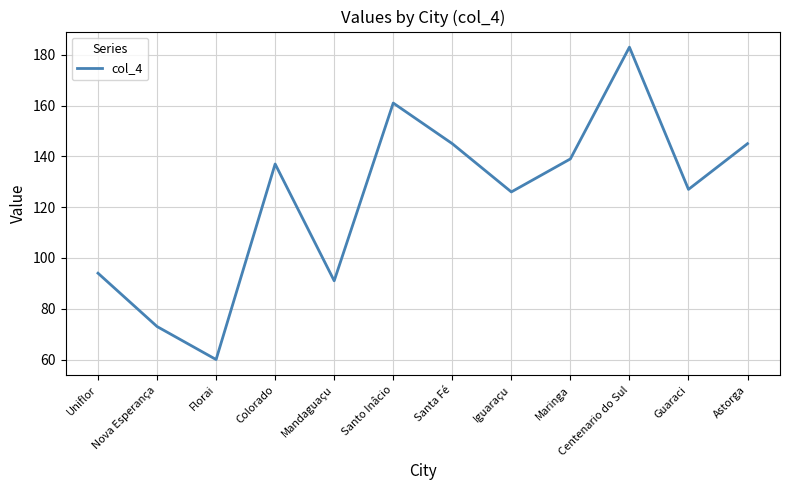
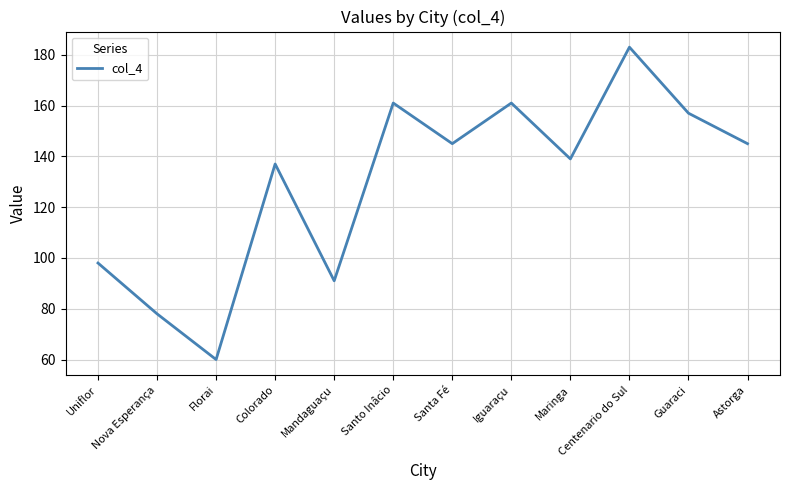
Uniflor: 94 -> 98
Nova Esperança: 73 -> 78
Iguaraçu: 126 -> 161
Guaraci: 127 -> 157
